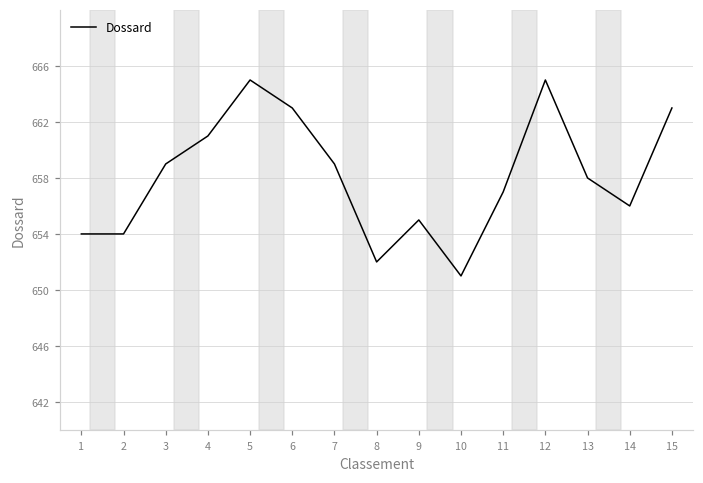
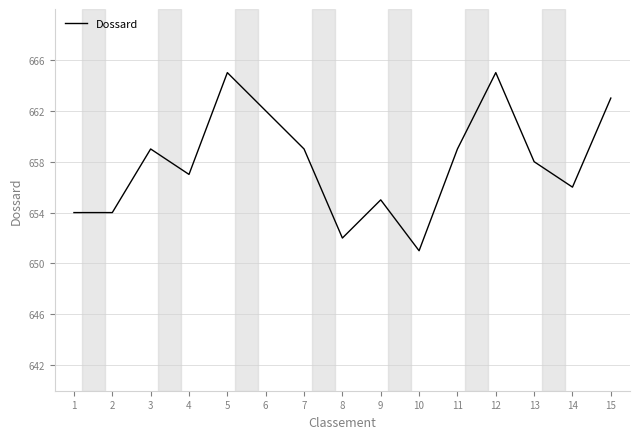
4: 661 -> 657
6: 663 -> 662
11: 657 -> 659
